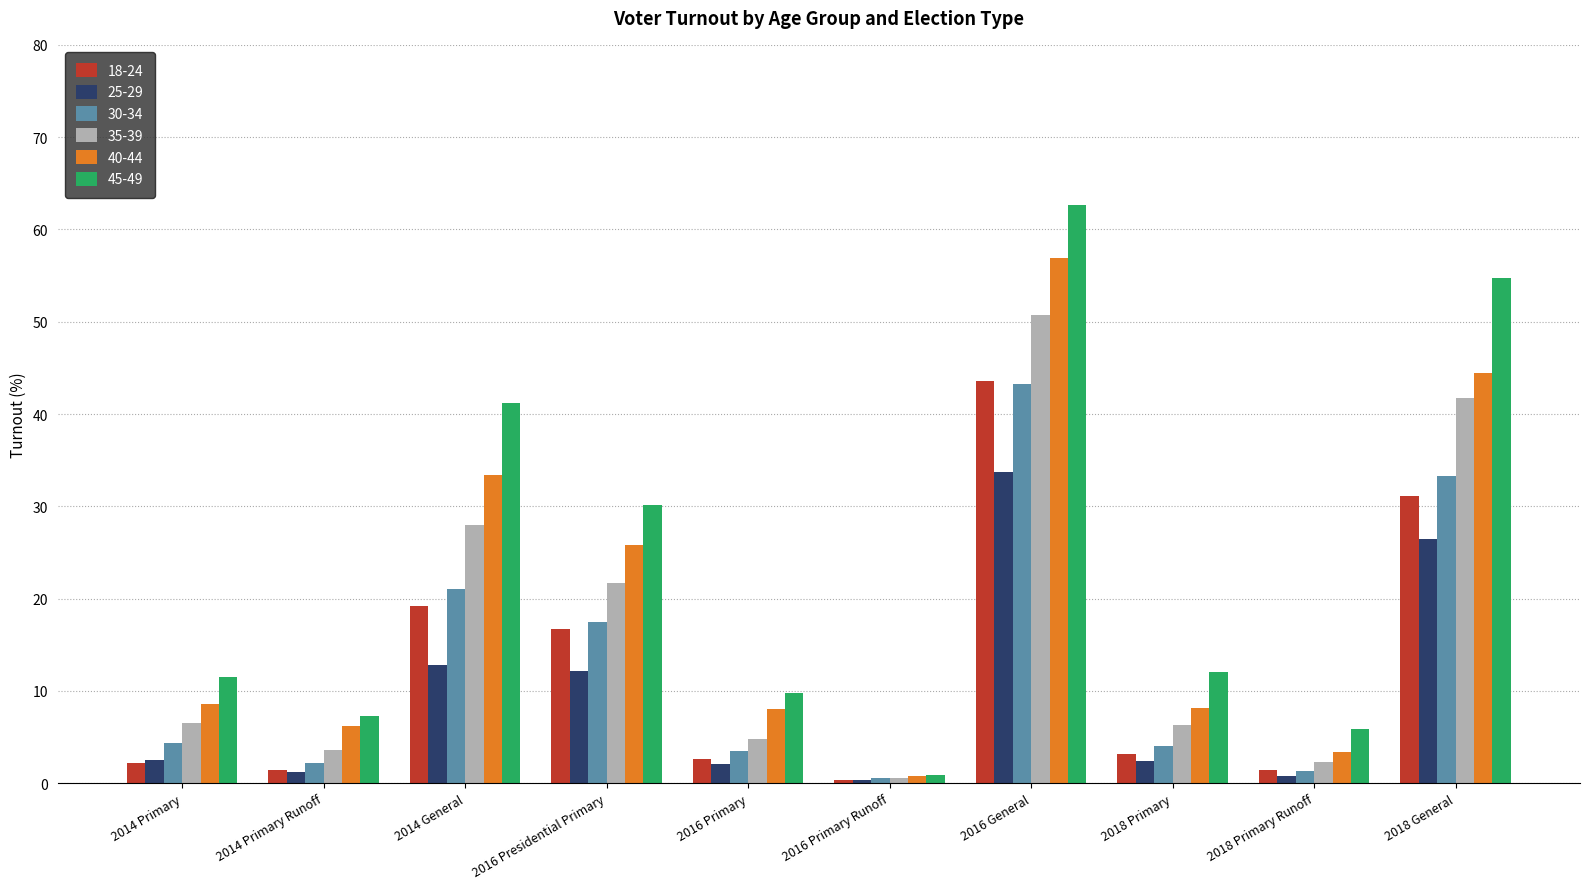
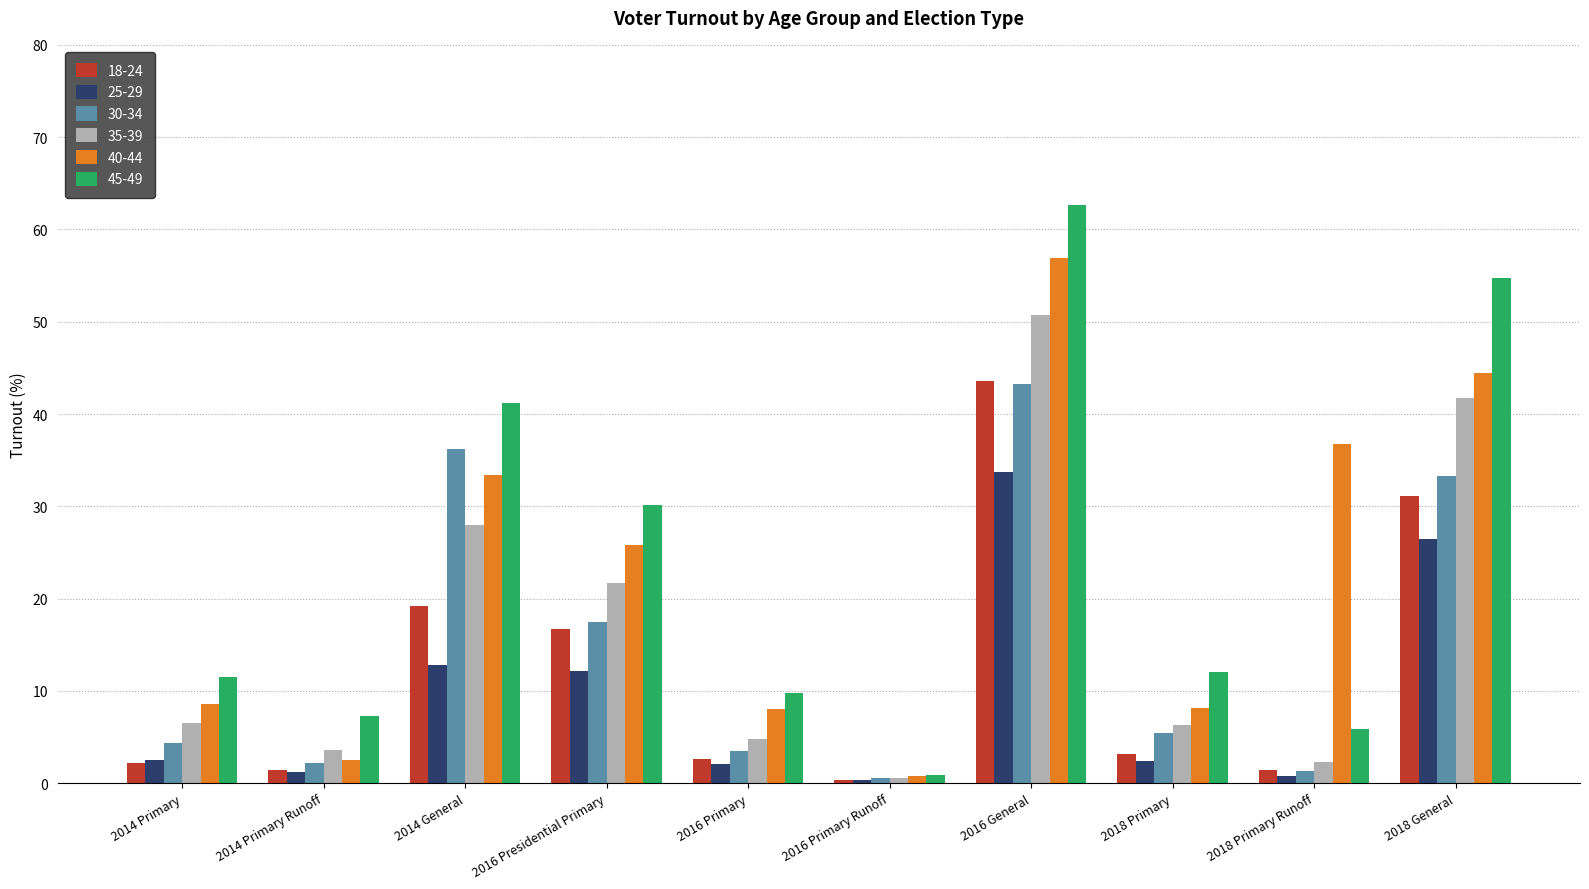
40-44, 2014 Primary Runoff: 6 -> 3
30-34, 2014 General: 21 -> 36
30-34, 2018 Primary: 4 -> 5
40-44, 2018 Primary Runoff: 3 -> 37
